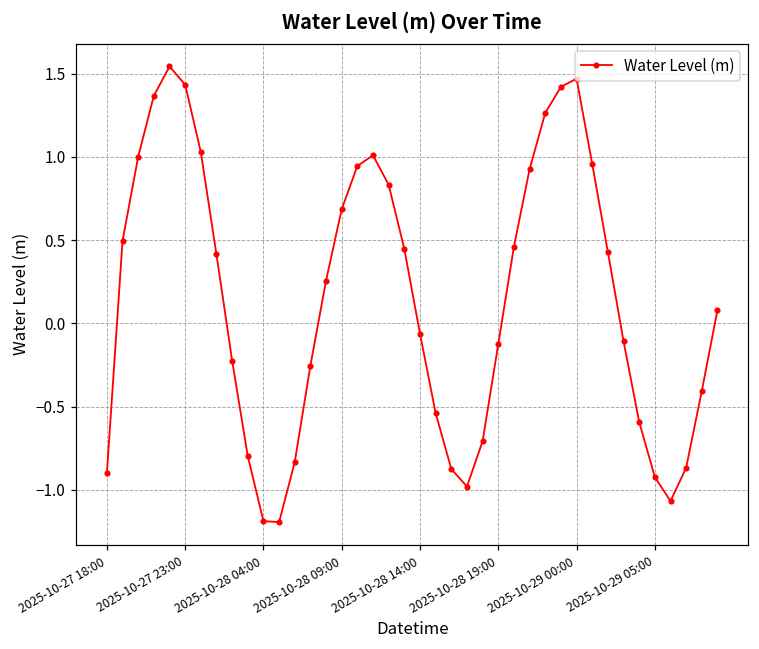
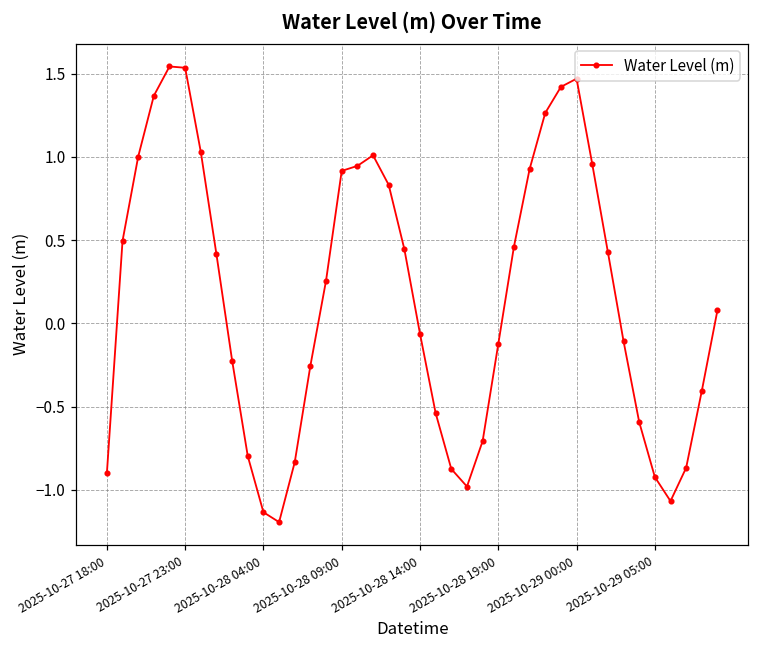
2025-10-27 23:00: 1.43 -> 1.53
2025-10-28 04:00: -1.19 -> -1.13
2025-10-28 09:00: 0.69 -> 0.92
